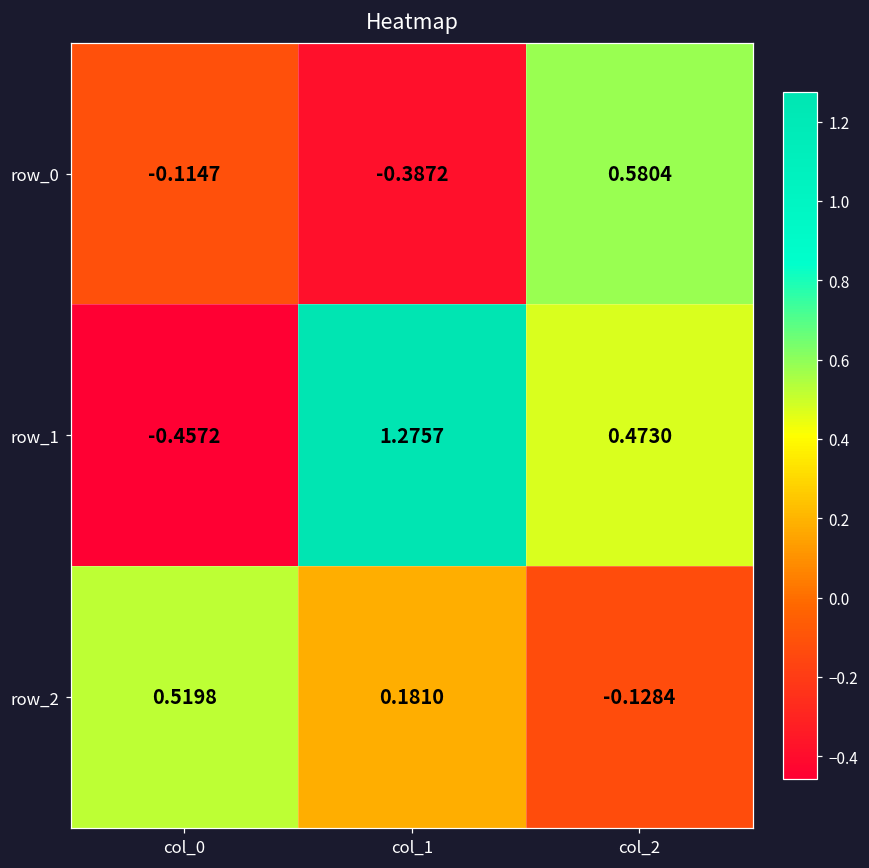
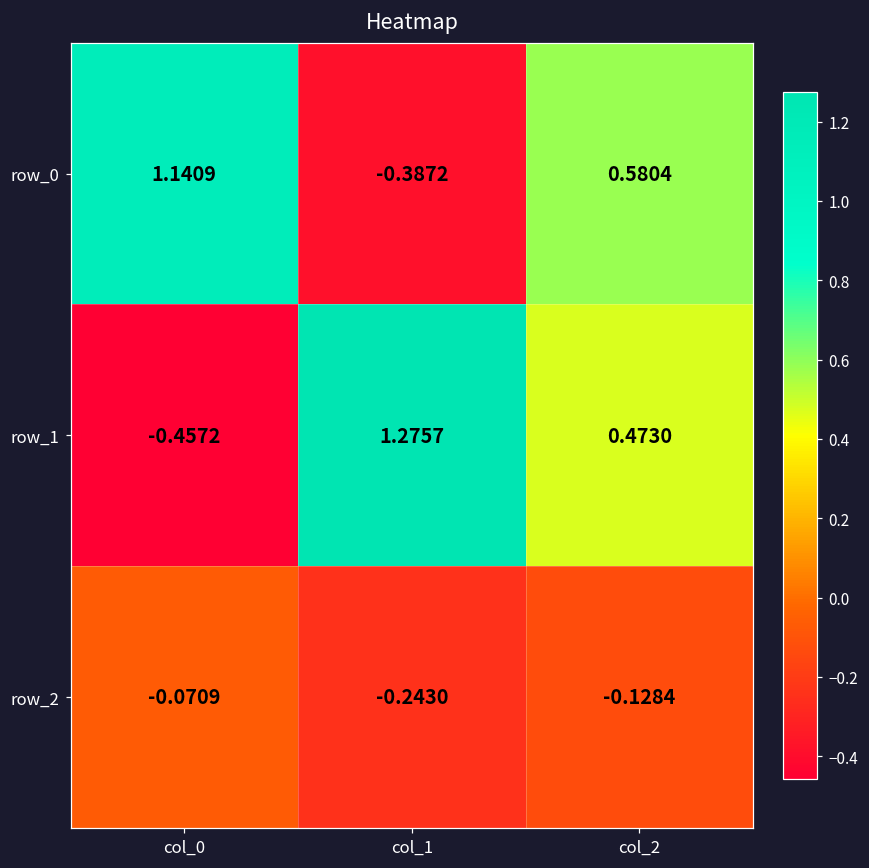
row_0, col_0: -0.1147 -> 1.1409
row_2, col_0: 0.5198 -> -0.0709
row_2, col_1: 0.1810 -> -0.2430
